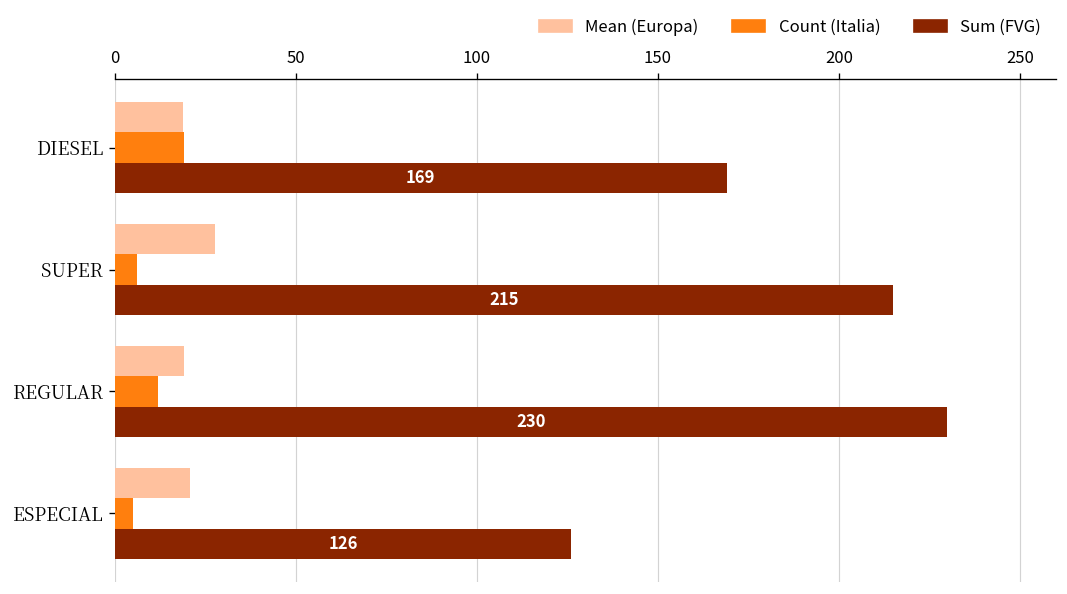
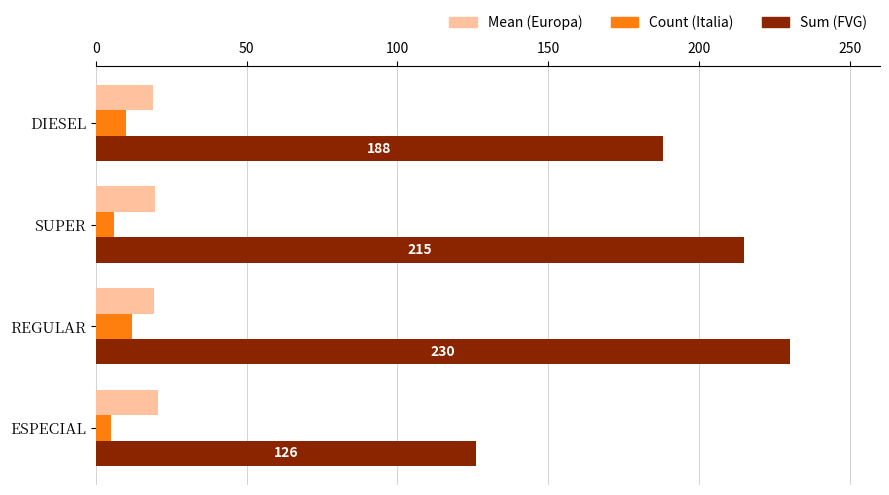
Count (Italia), DIESEL: 19 -> 10
Sum (FVG), DIESEL: 169 -> 188
Mean (Europa), SUPER: 28 -> 20
